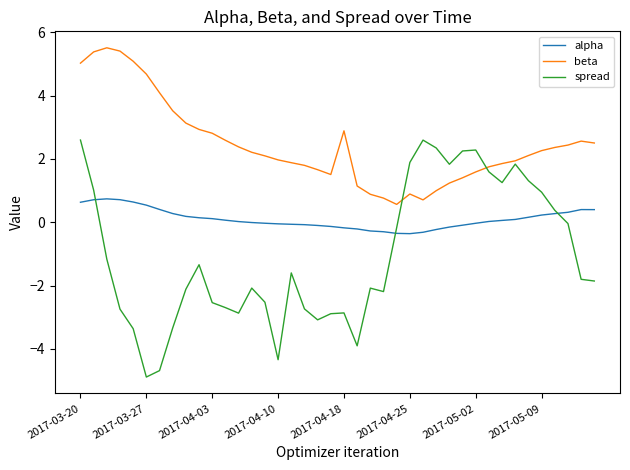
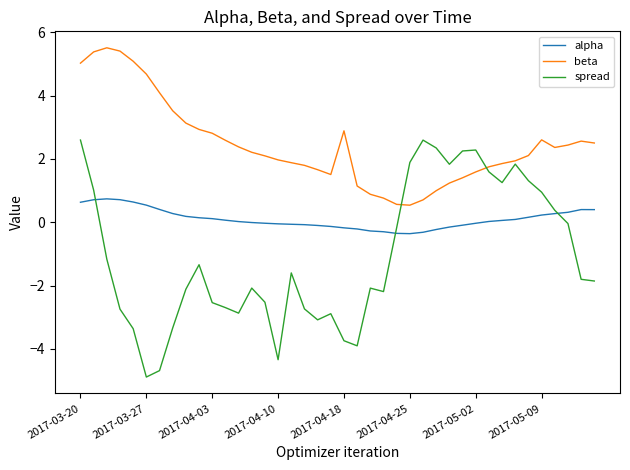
spread, 2017-04-18: -2.9 -> -3.7
beta, 2017-04-25: 0.9 -> 0.5
beta, 2017-05-09: 2.3 -> 2.6
